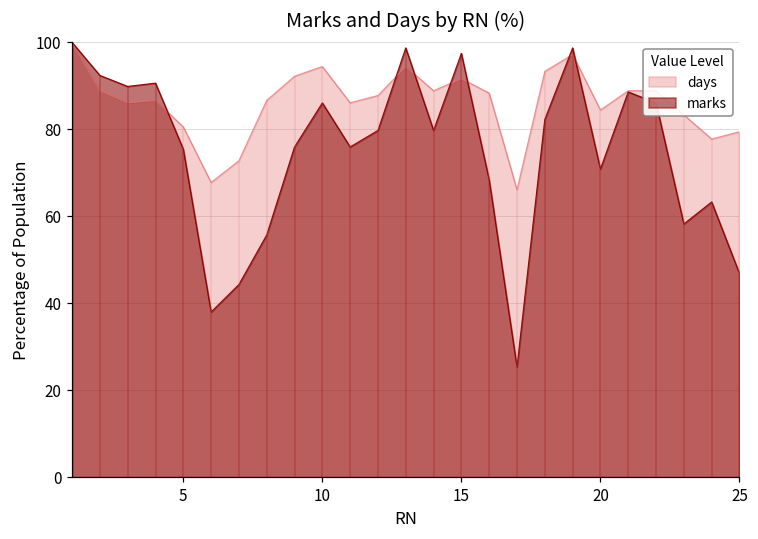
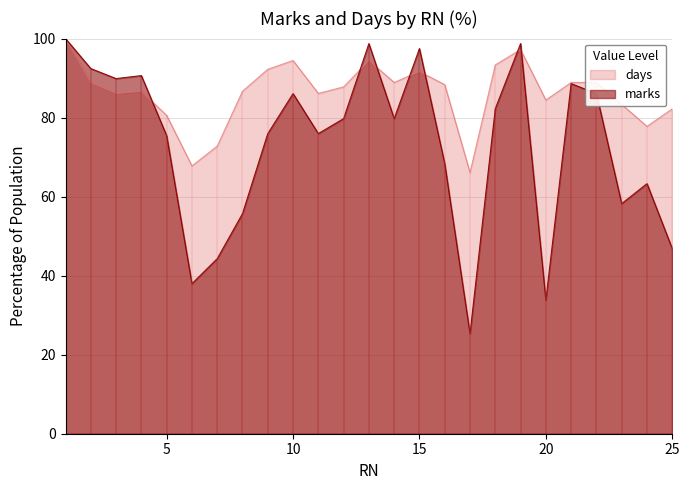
marks, 20: 71 -> 34
days, 25: 79 -> 82
